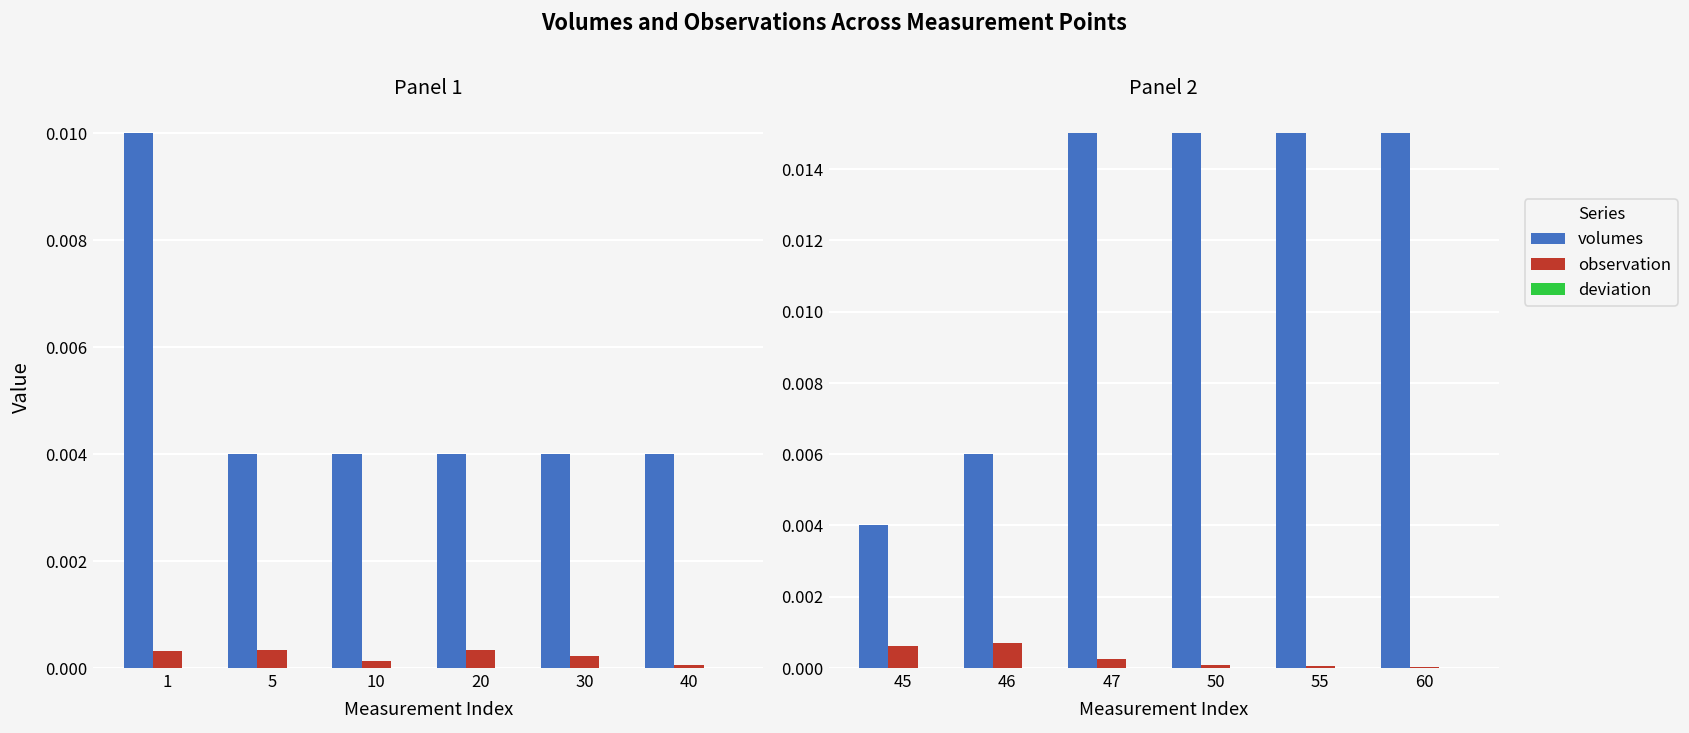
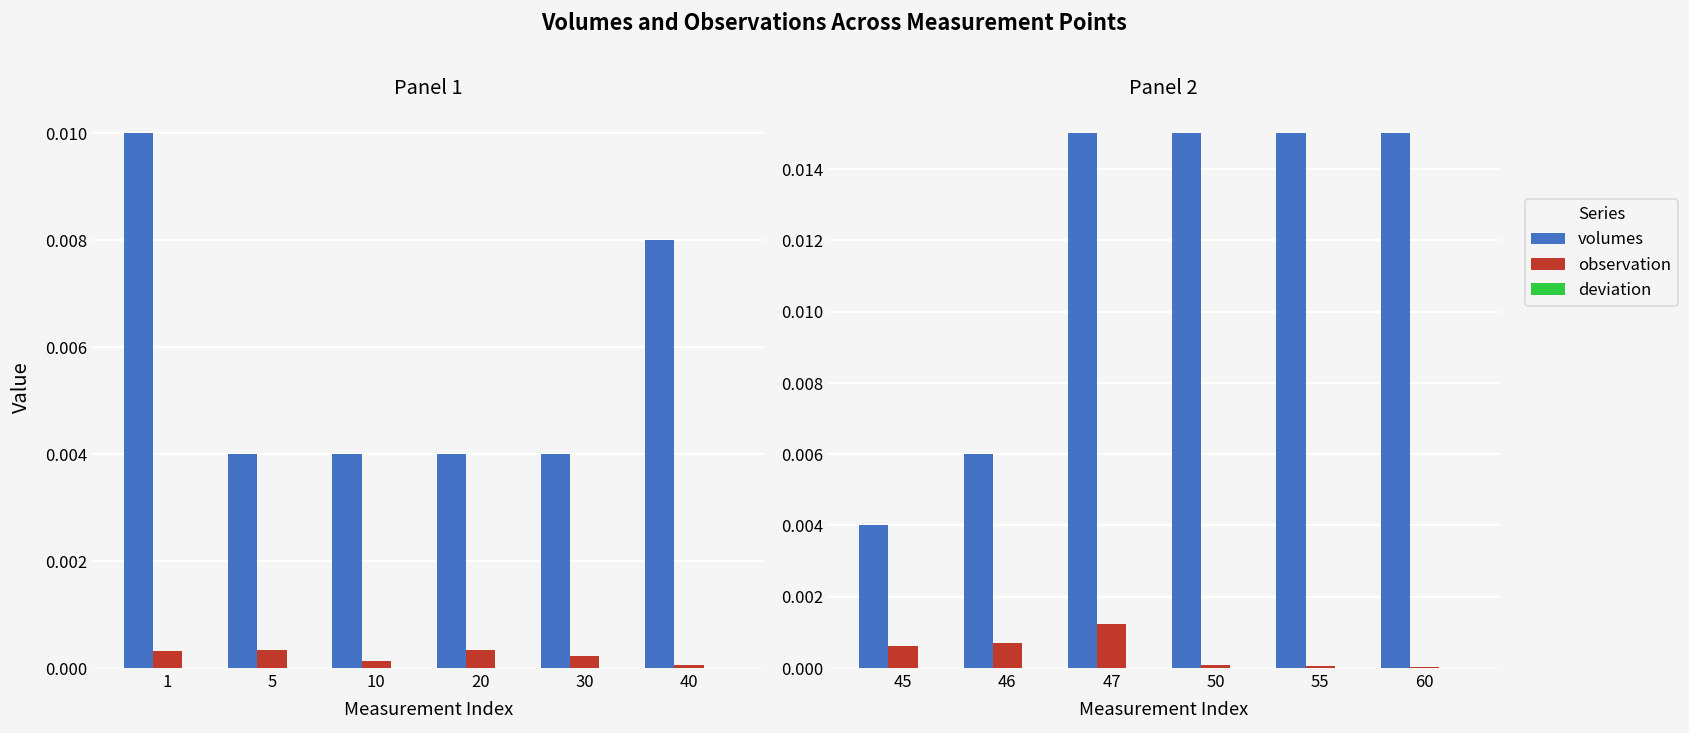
Panel 1, volumes, 40: 0.004 -> 0.008
Panel 2, observation, 47: 0.0003 -> 0.0012
